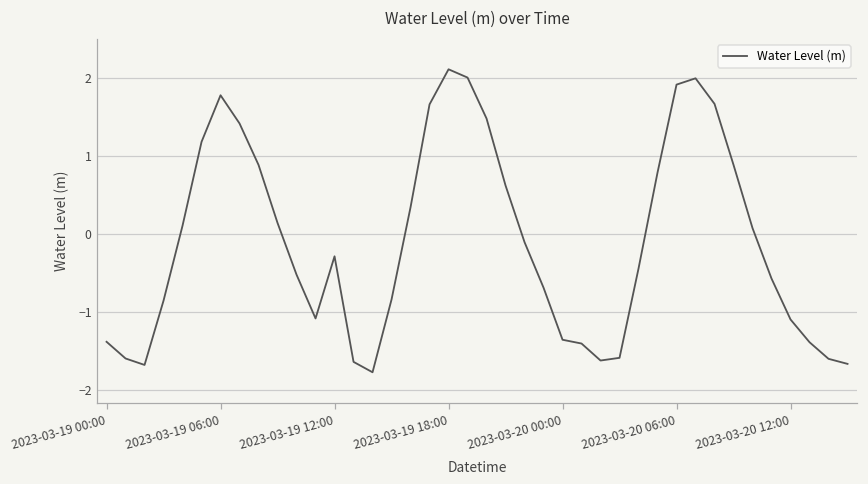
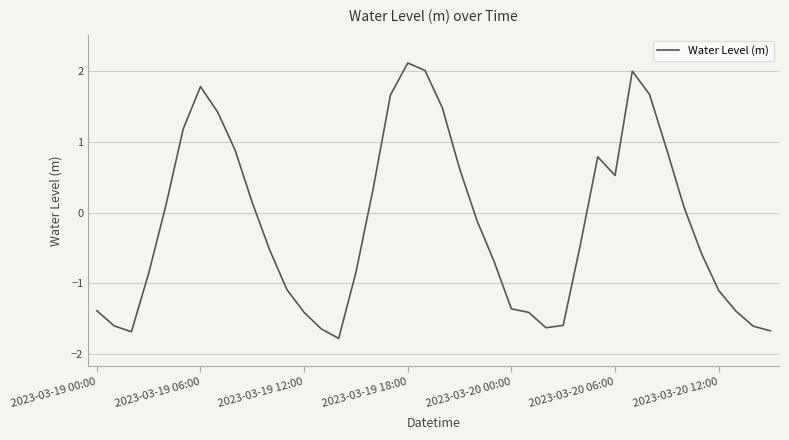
2023-03-19 12:00: -0.3 -> -1.4
2023-03-20 06:00: 1.9 -> 0.5
